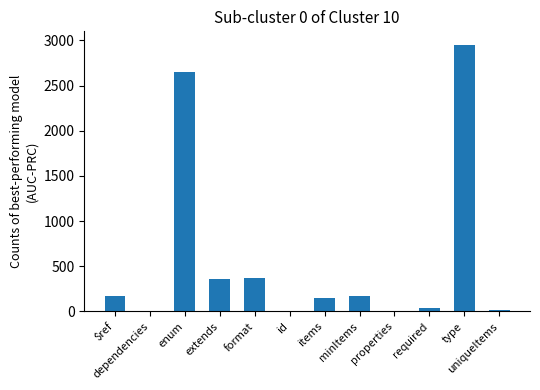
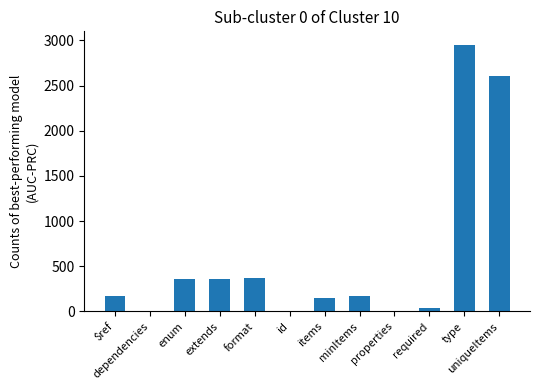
enum: 2600 -> 400
uniqueItems: 0 -> 2600
